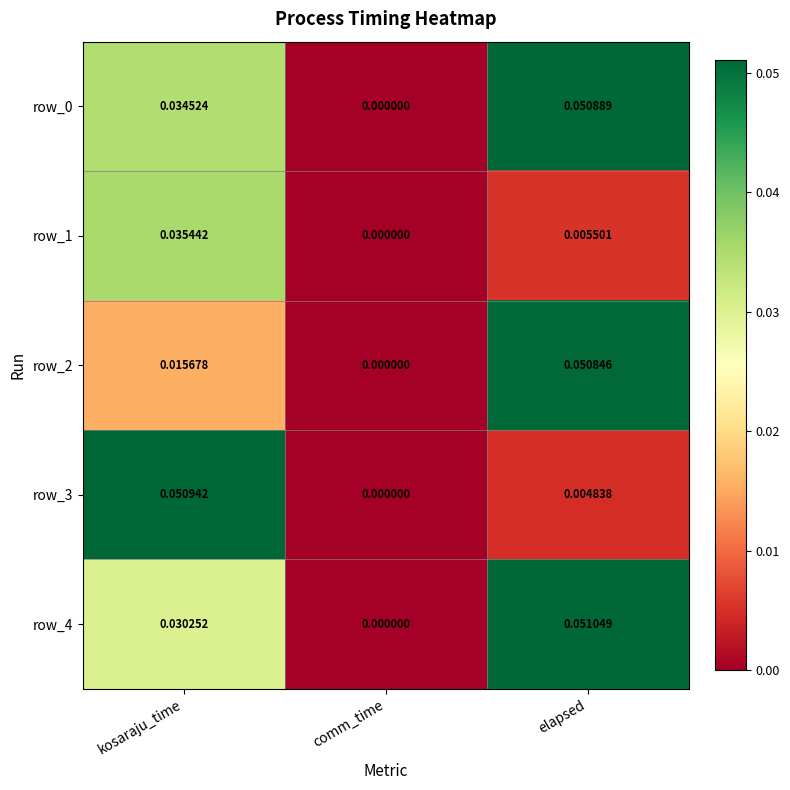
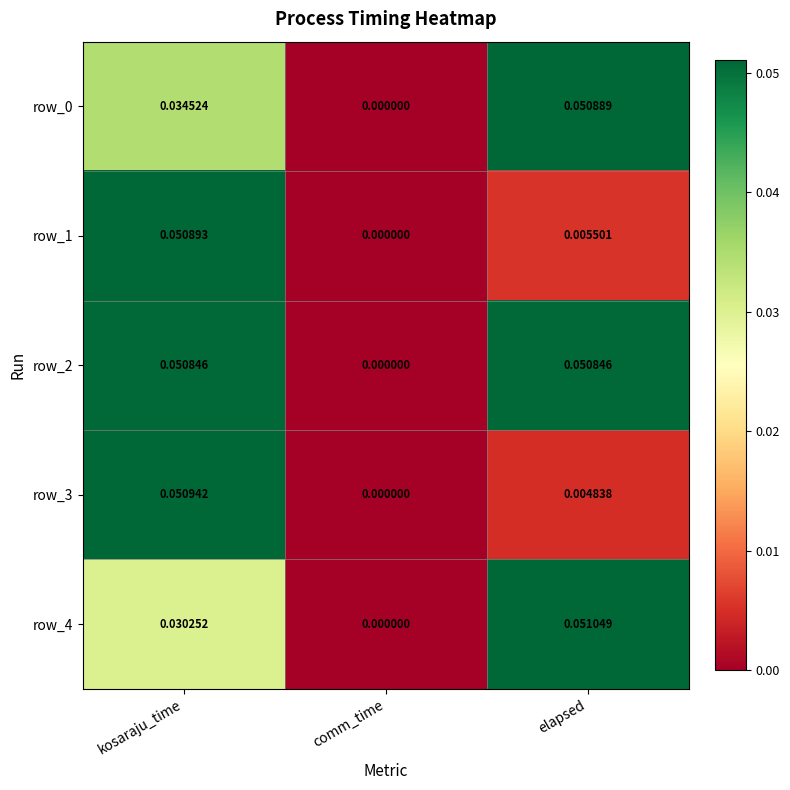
row_1, kosaraju_time: 0.035442 -> 0.050893
row_2, kosaraju_time: 0.015678 -> 0.050846
